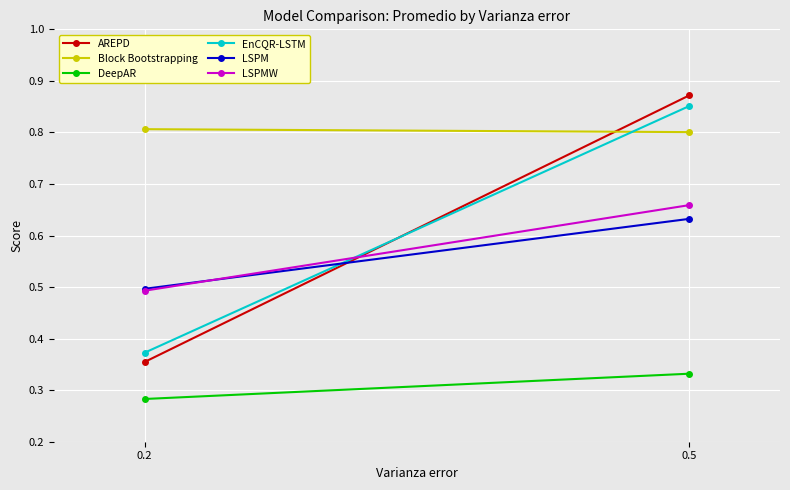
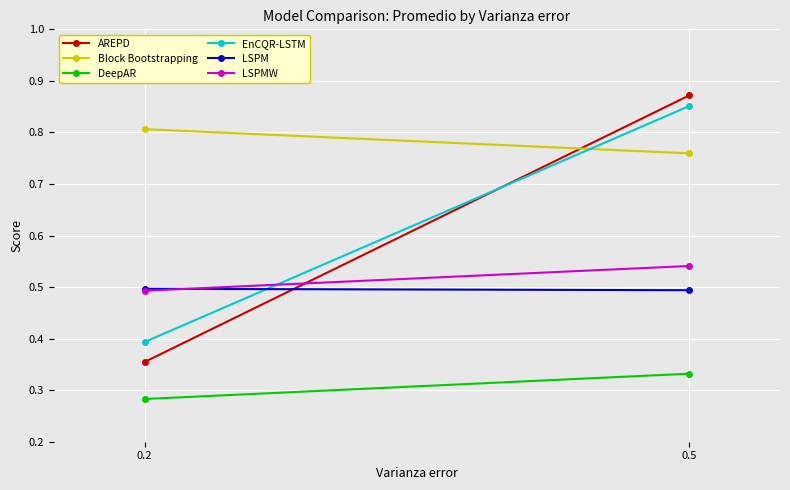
EnCQR-LSTM, 0.2: 0.37 -> 0.39
Block Bootstrapping, 0.5: 0.80 -> 0.76
LSPM, 0.5: 0.63 -> 0.49
LSPMW, 0.5: 0.66 -> 0.54
